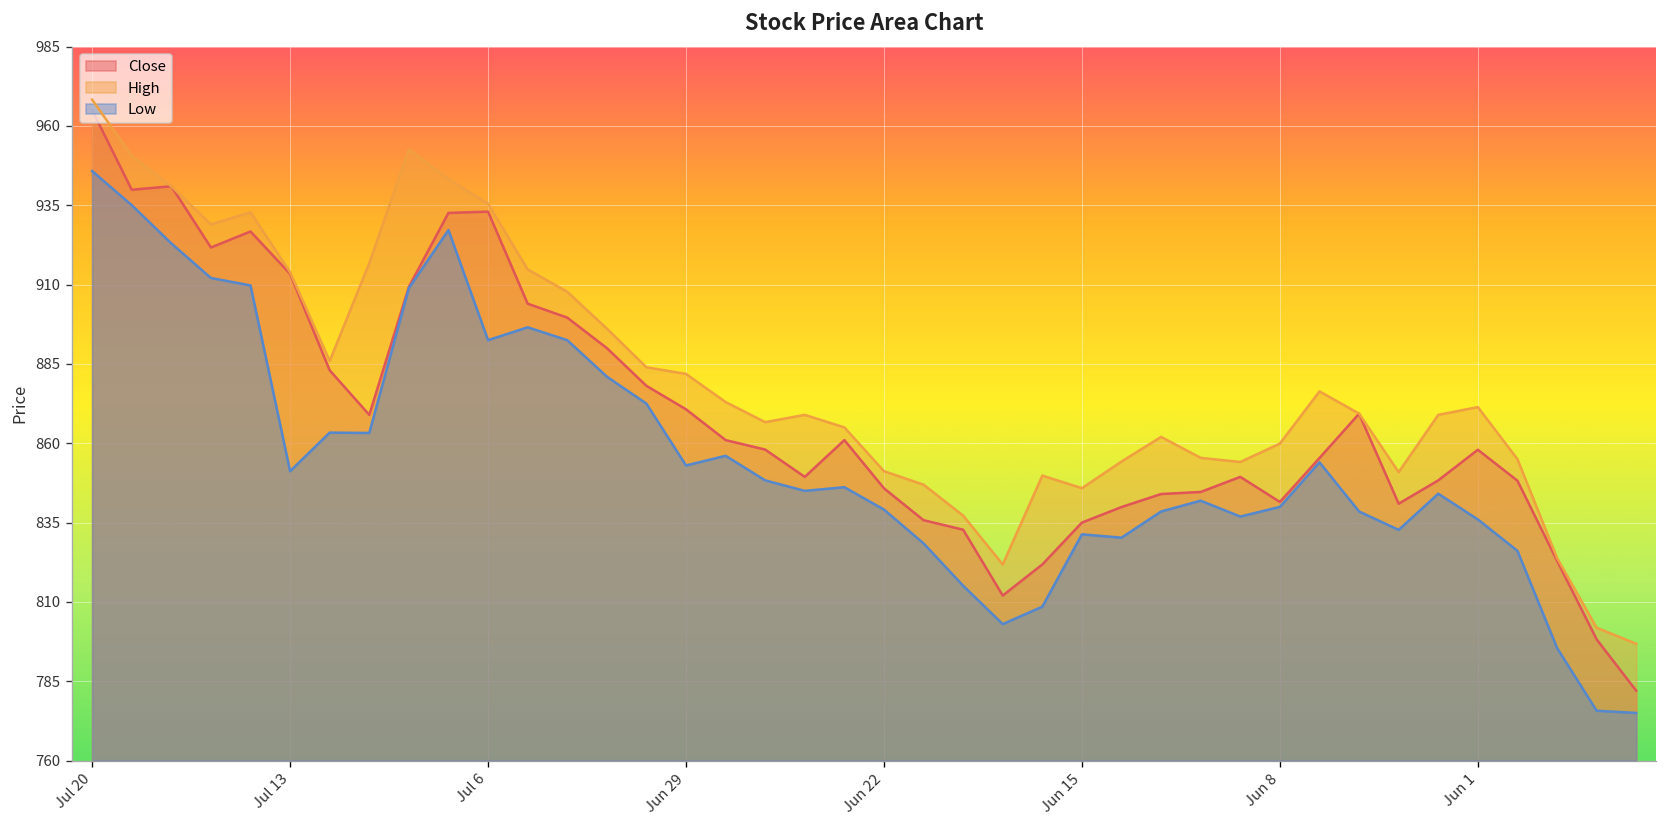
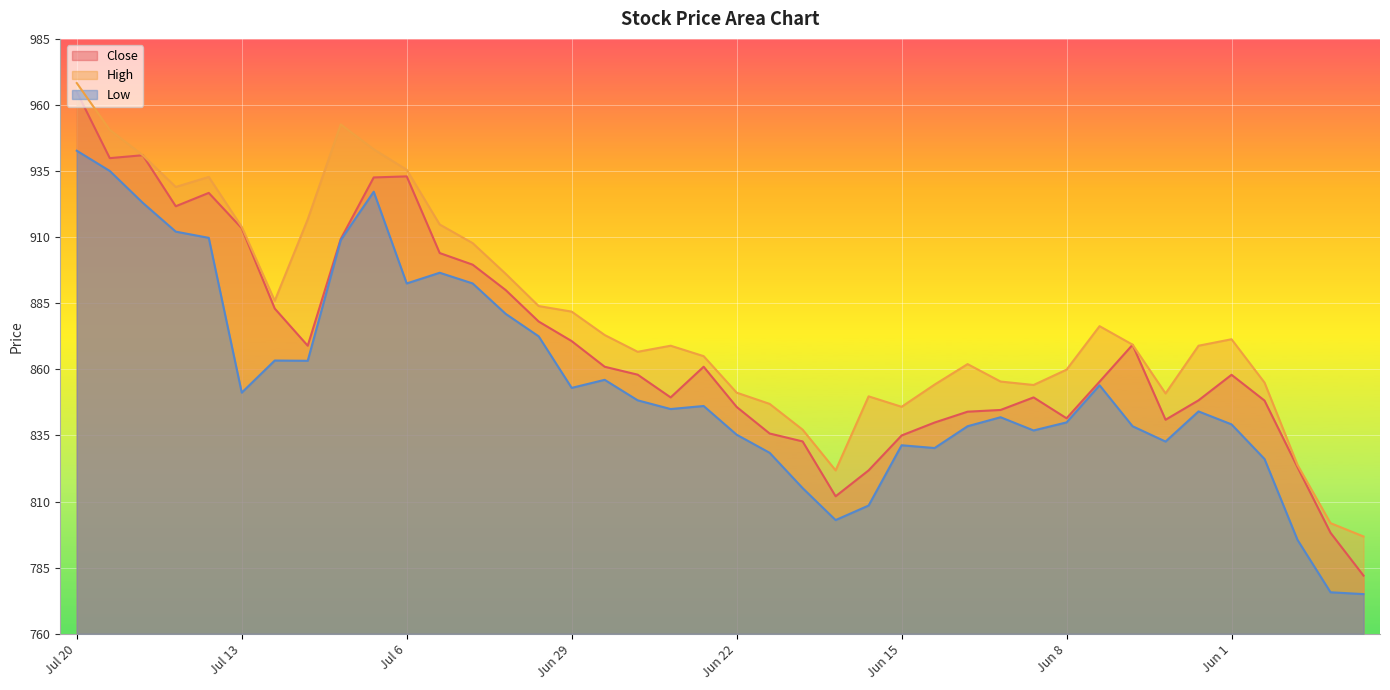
Low, Jul 20: 946 -> 943
Low, Jun 22: 839 -> 835
Low, Jun 1: 836 -> 839
